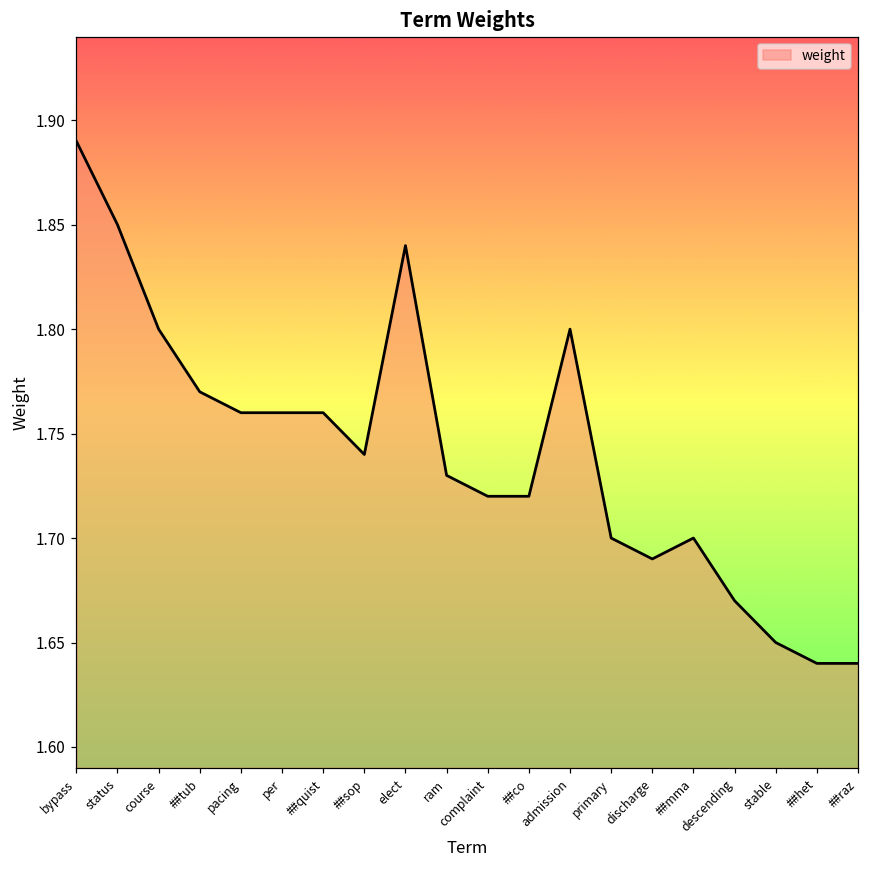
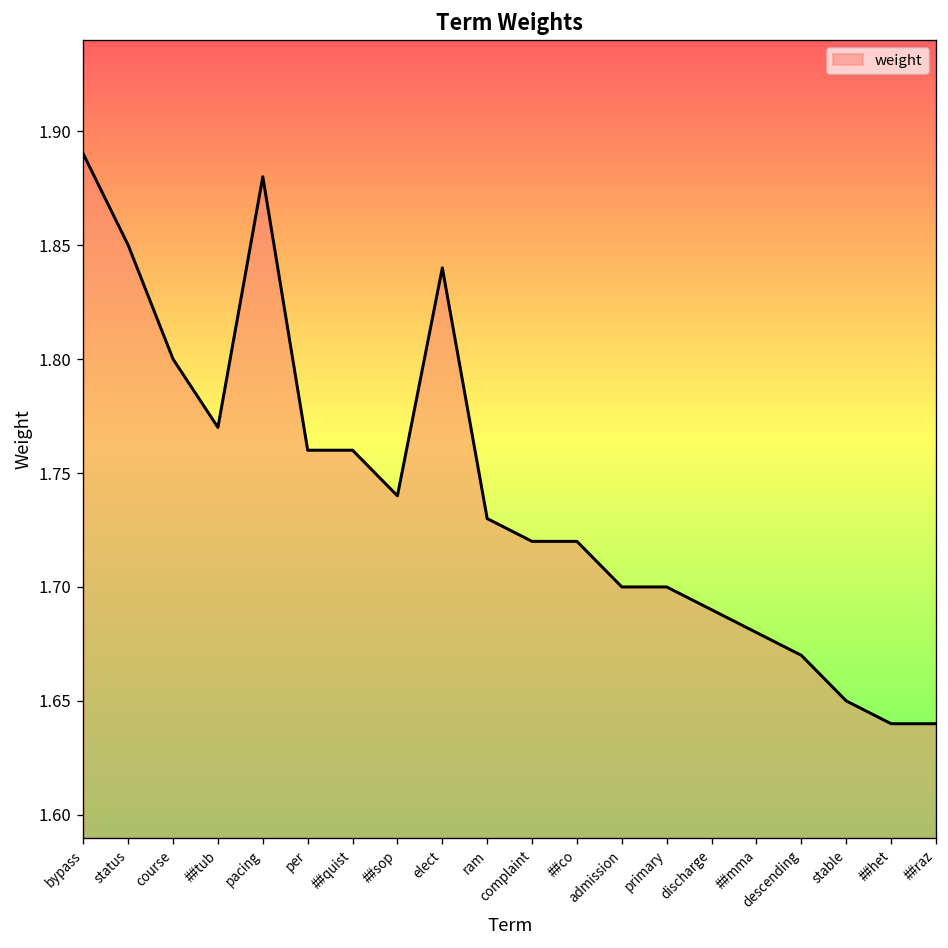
pacing: 1.76 -> 1.88
admission: 1.8 -> 1.7
##mma: 1.70 -> 1.68
